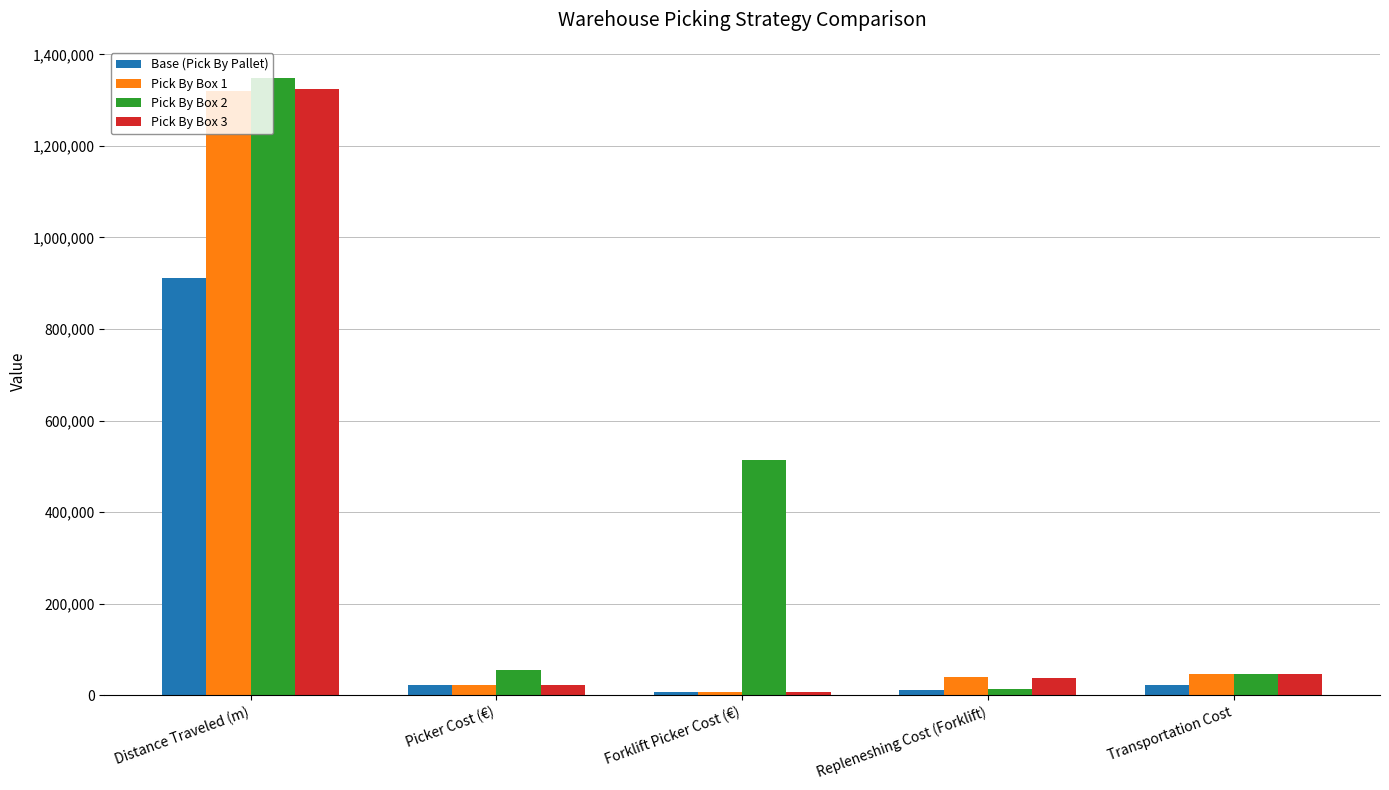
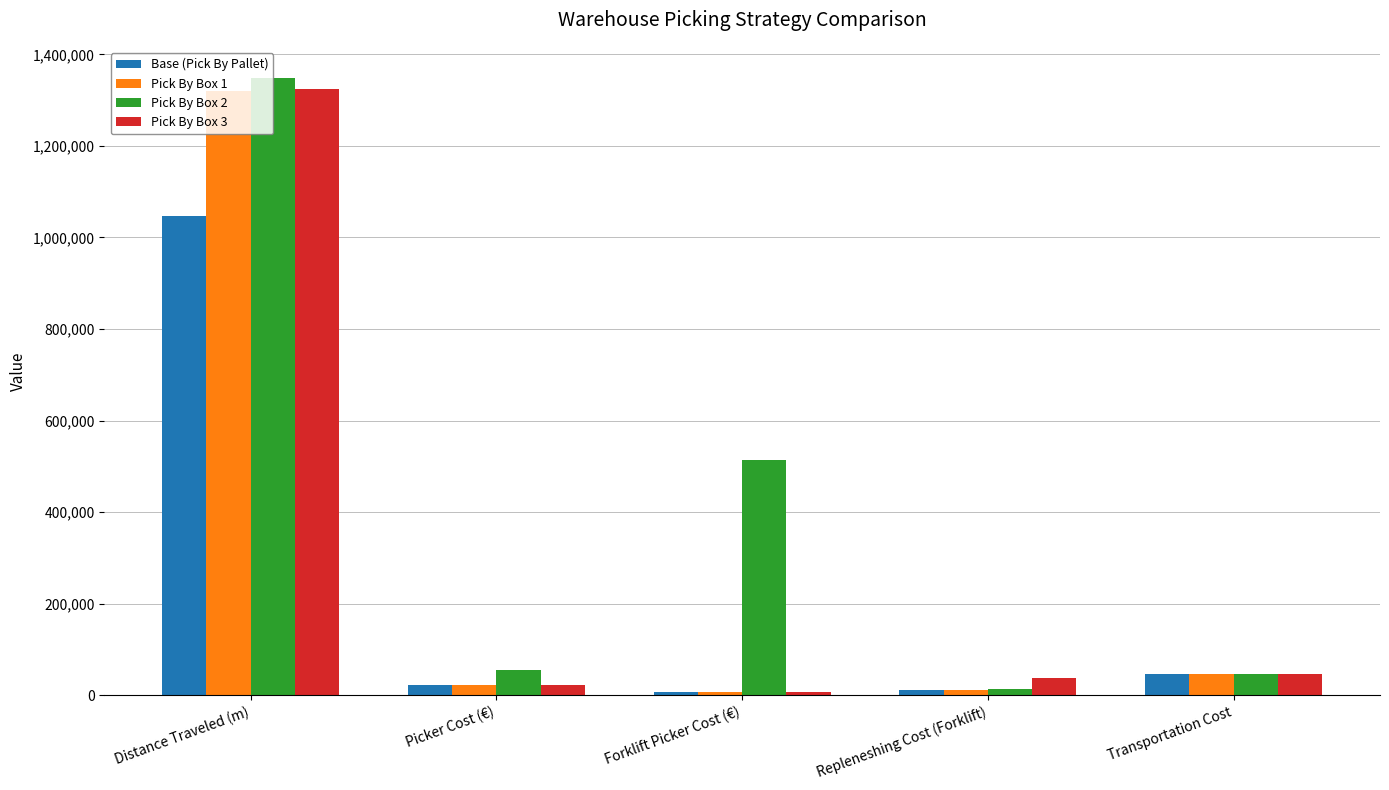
Base (Pick By Pallet), Distance Traveled (m): 910,000 -> 1,050,000
Pick By Box 1, Repleneshing Cost (Forklift): 40,000 -> 10,000
Base (Pick By Pallet), Transportation Cost: 20,000 -> 50,000
